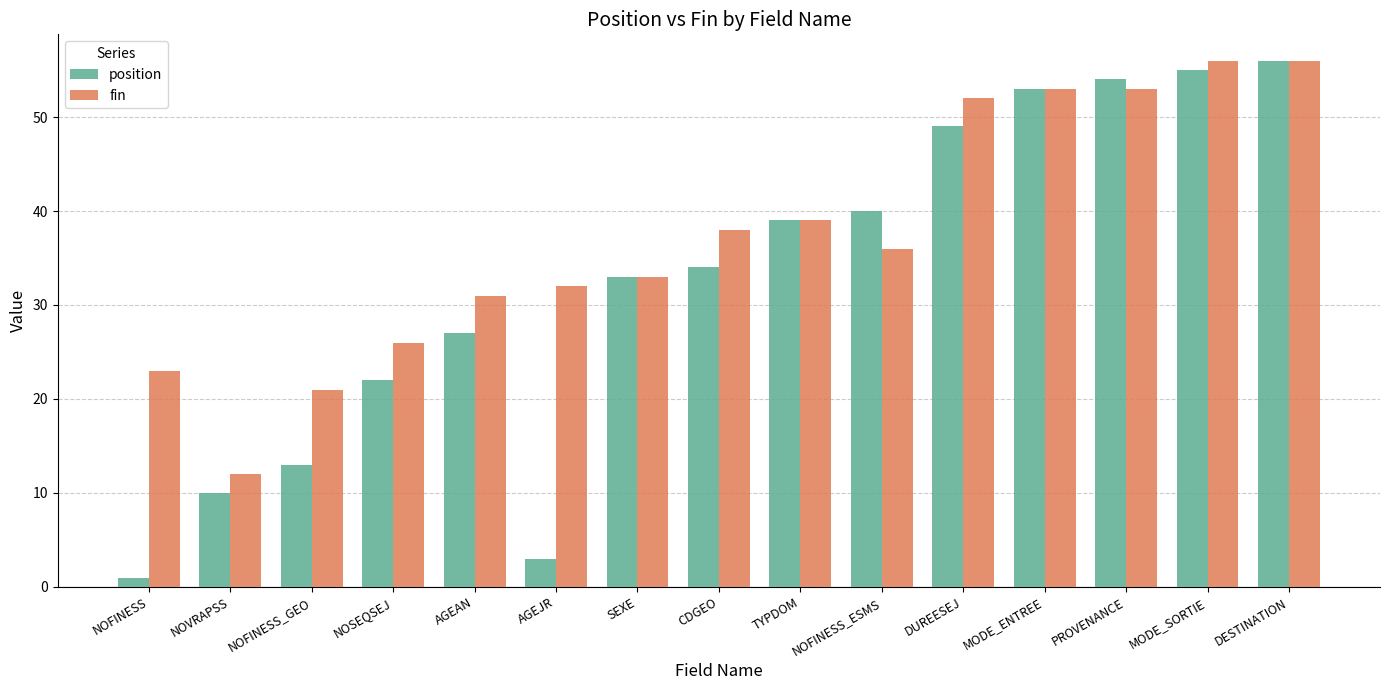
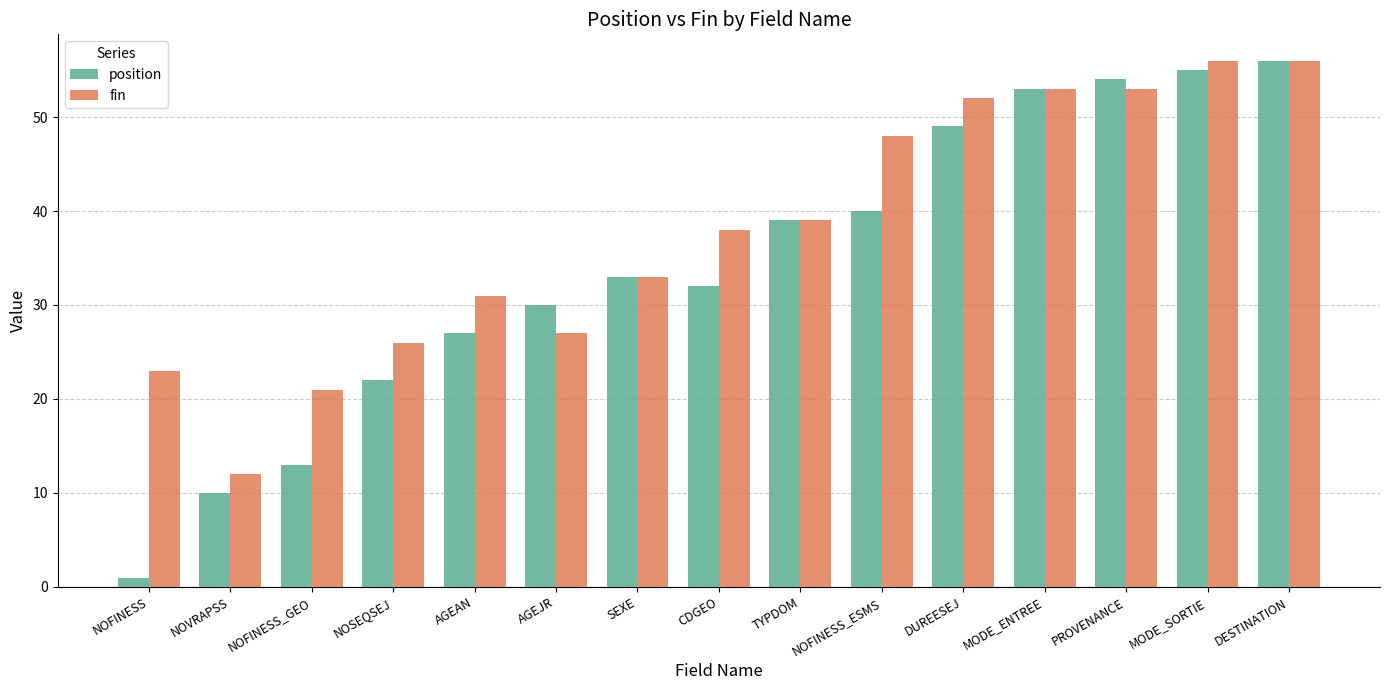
position, AGEJR: 3 -> 30
fin, AGEJR: 32 -> 27
position, CDGEO: 34 -> 32
fin, NOFINESS_ESMS: 36 -> 48
